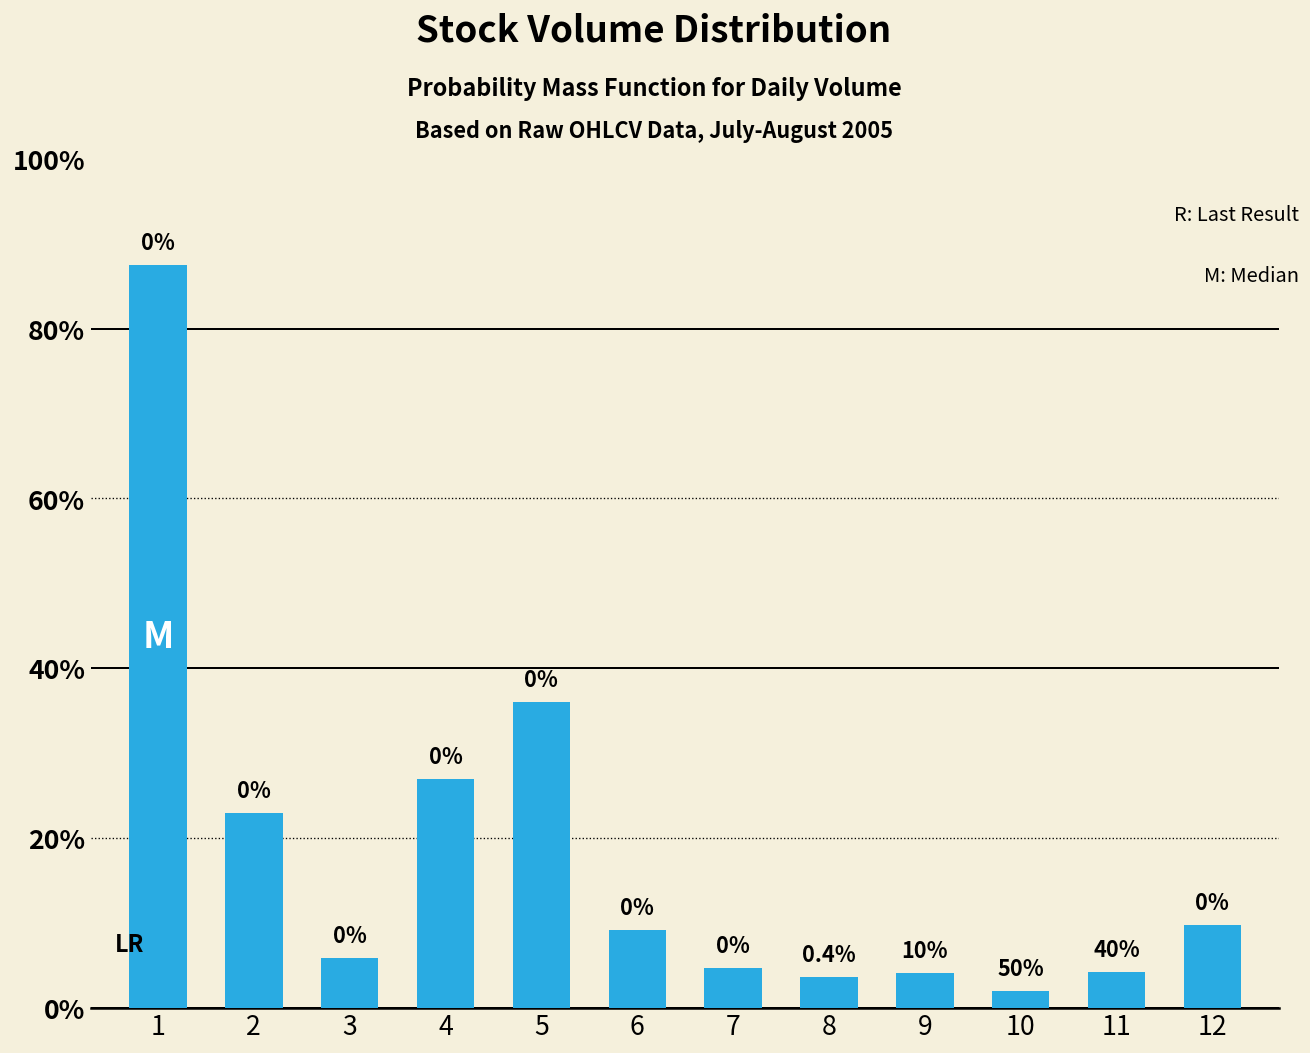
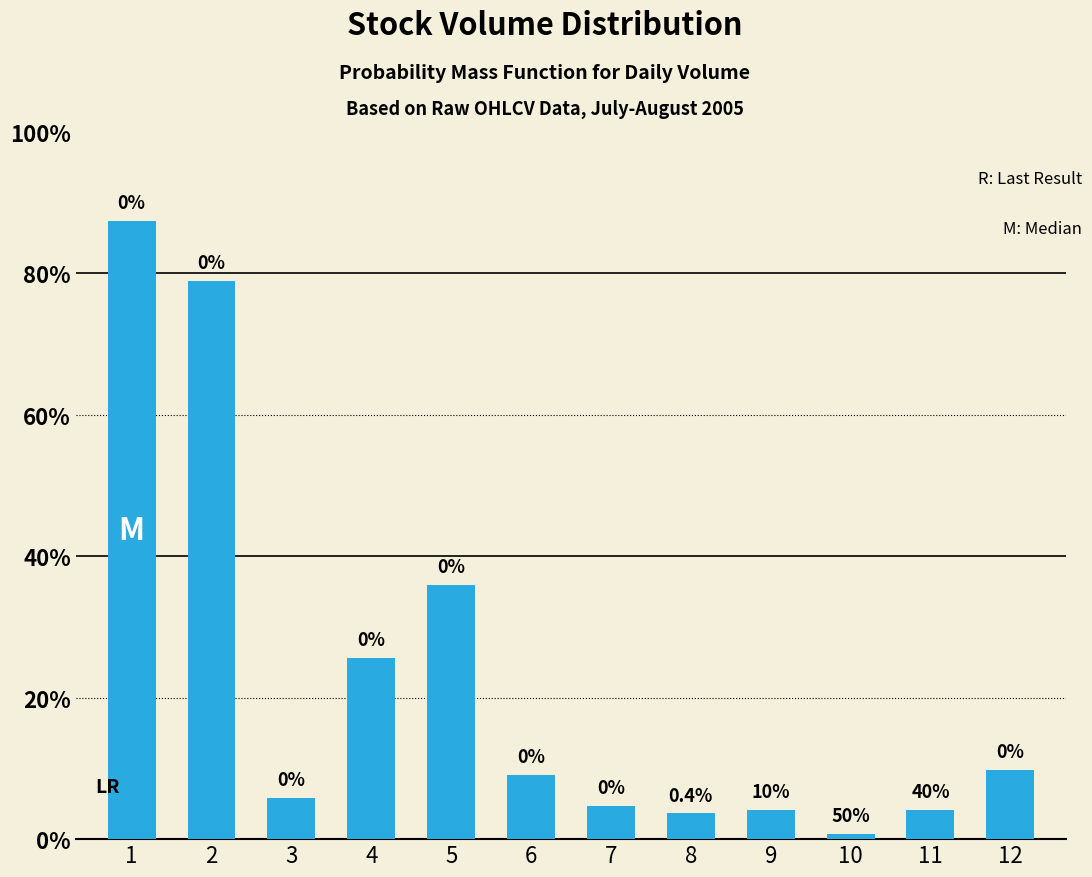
2: 23% -> 79%
4: 27% -> 26%
10: 2% -> 1%
